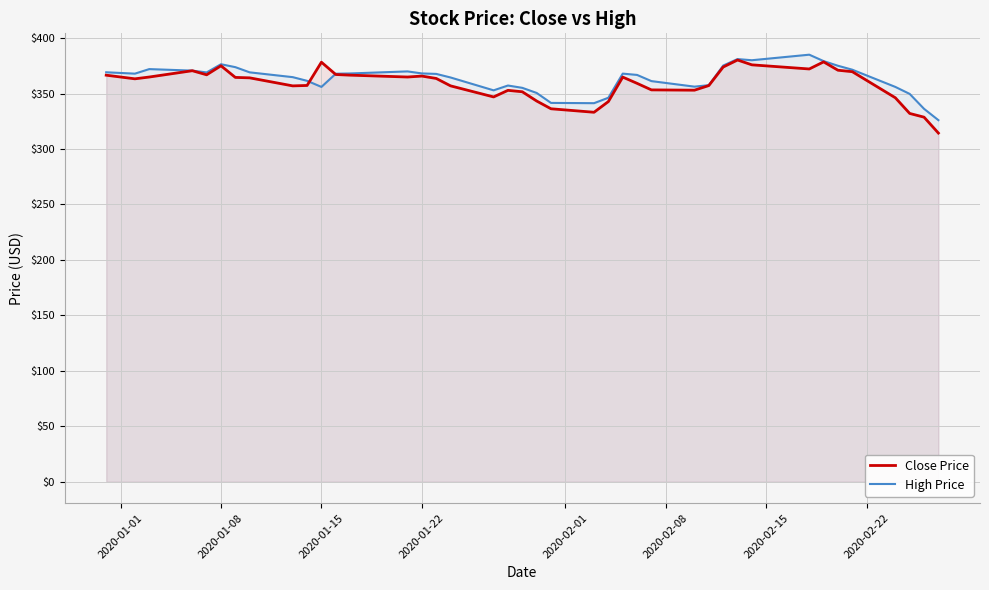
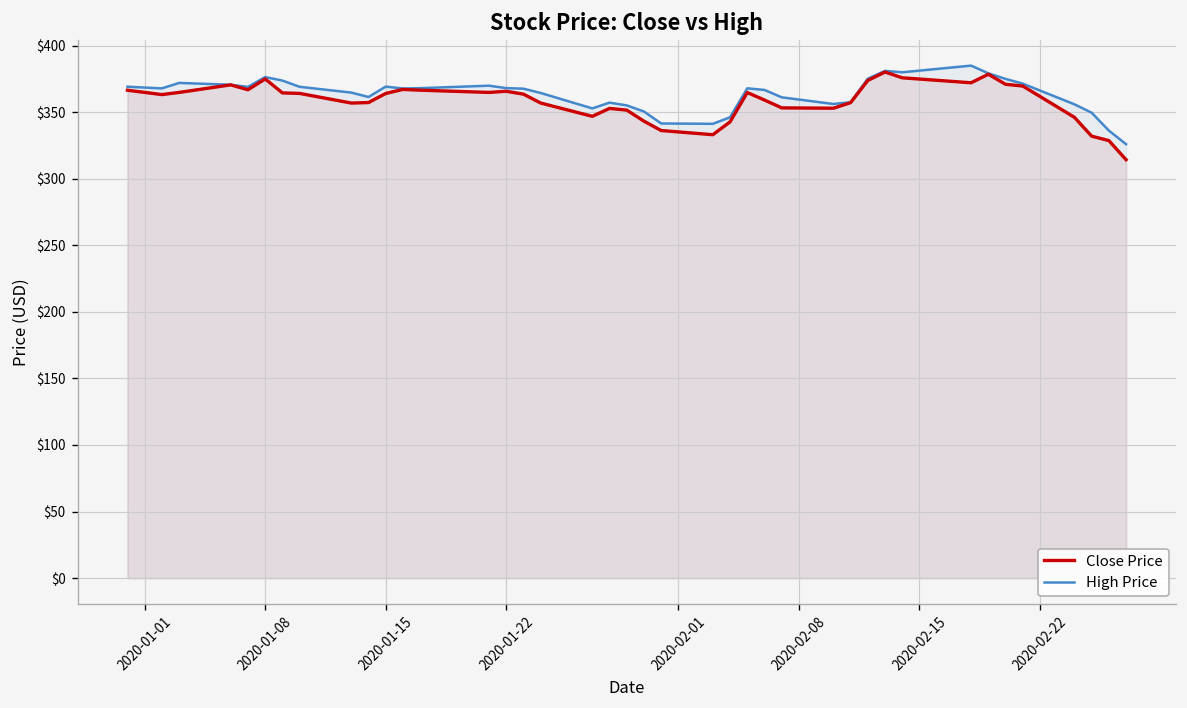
Close Price, 2020-01-15: $378 -> $364
High Price, 2020-01-15: $356 -> $369
